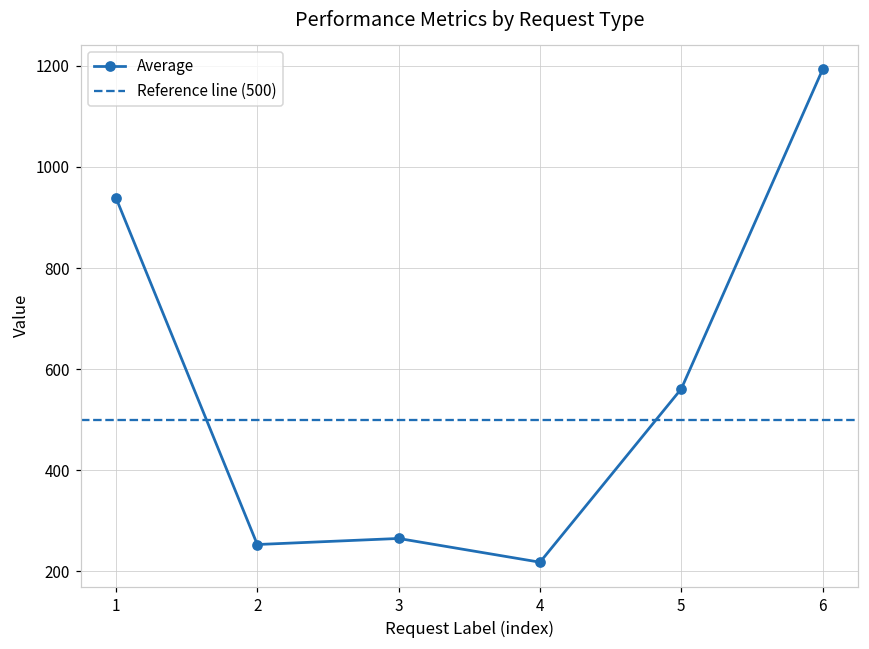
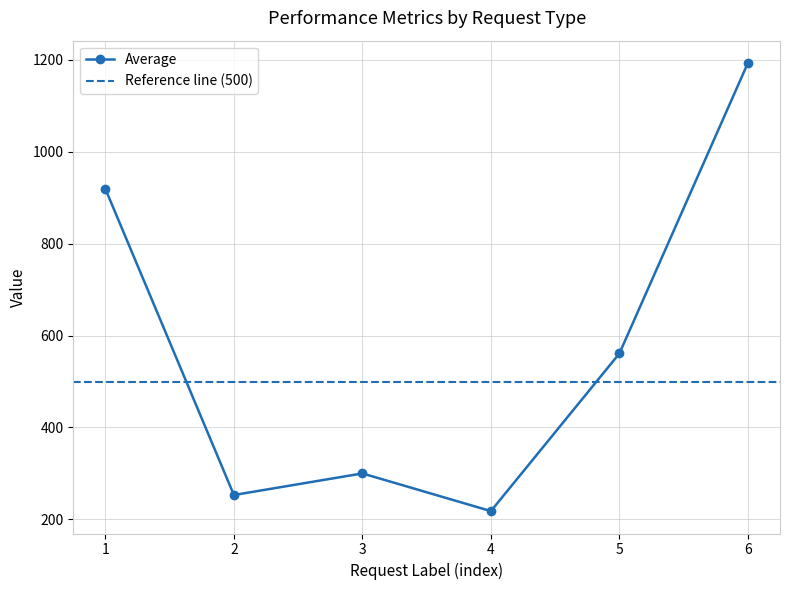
1: 940 -> 920
3: 270 -> 300
